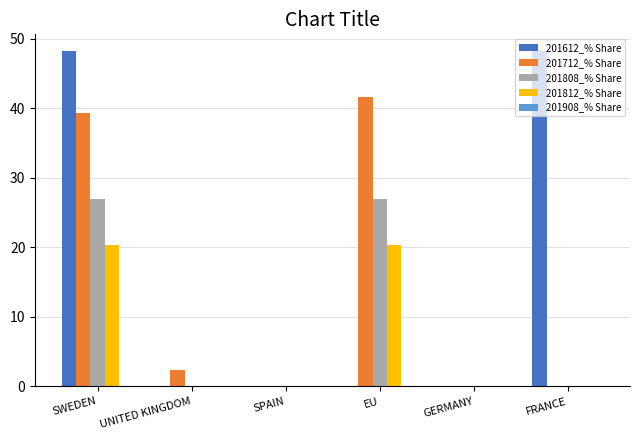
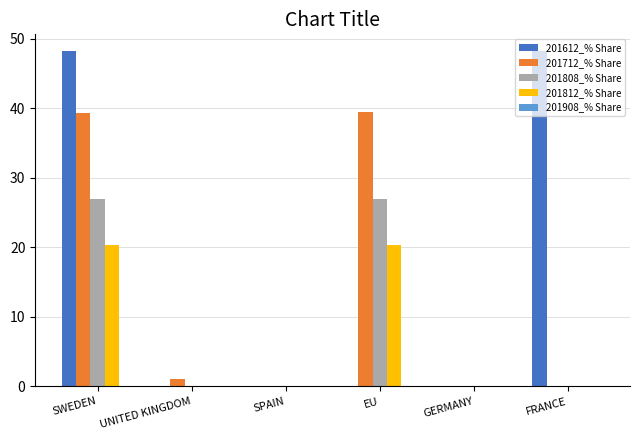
201712_% Share, UNITED KINGDOM: 2 -> 1
201712_% Share, EU: 42 -> 39
